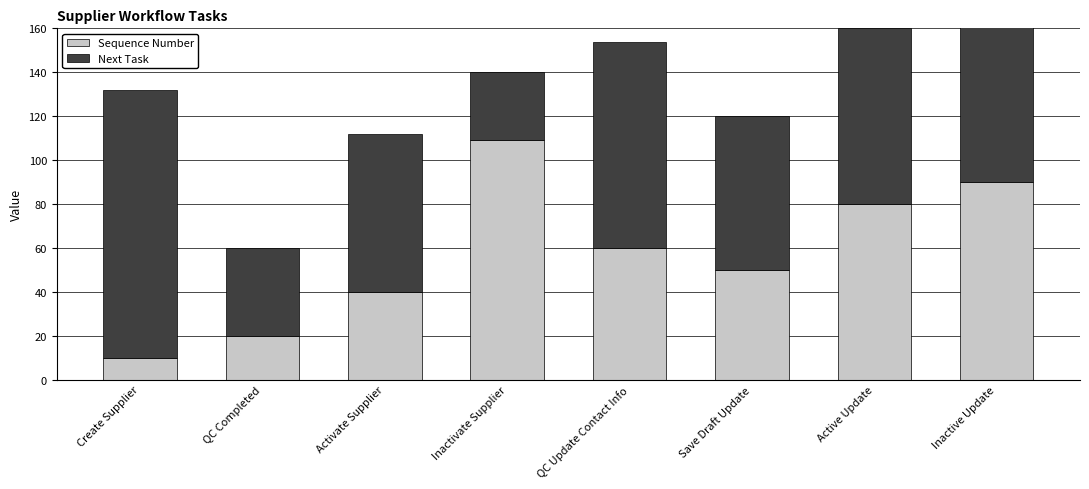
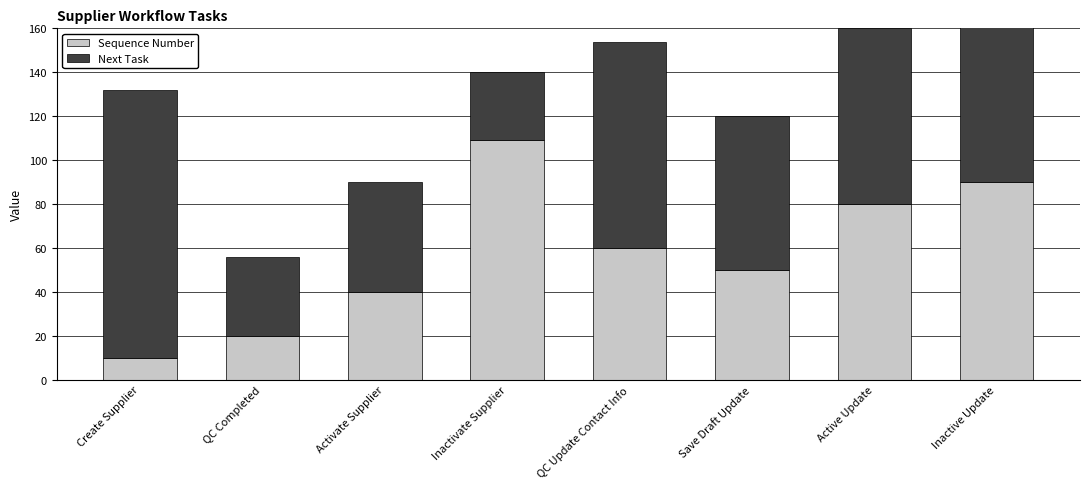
Next Task, QC Completed: 40 -> 36
Next Task, Activate Supplier: 72 -> 50
